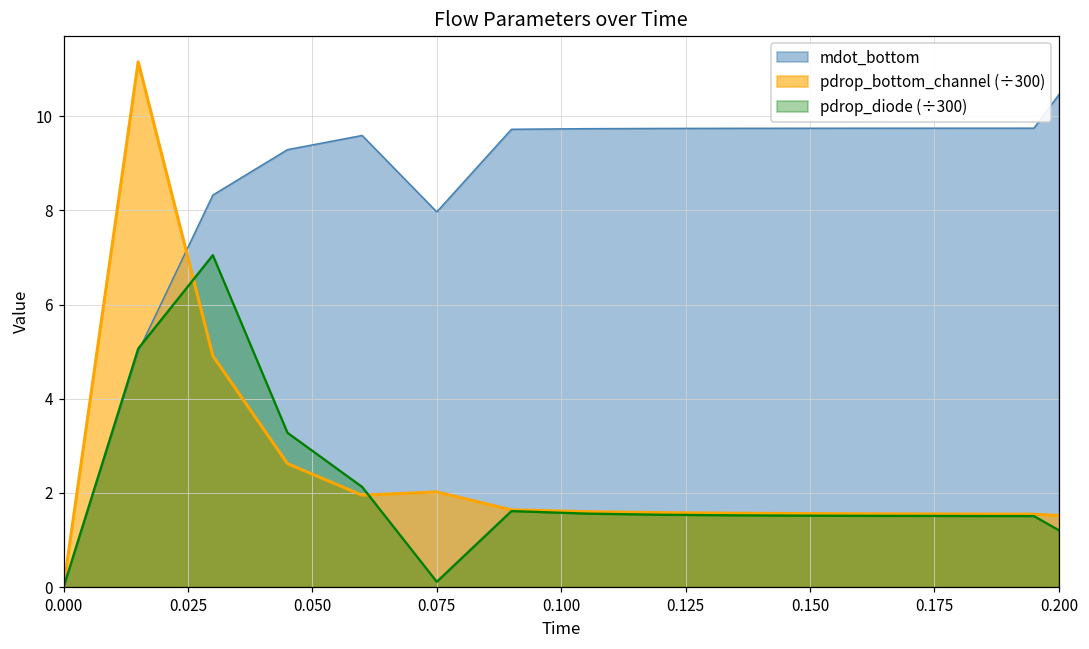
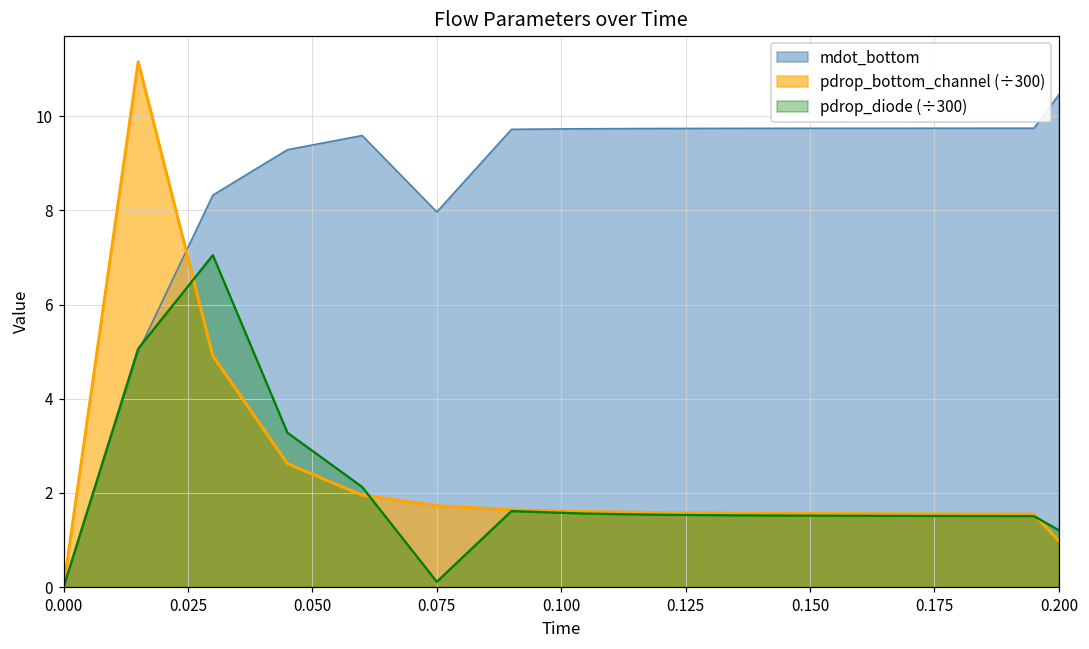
pdrop_bottom_channel (÷300), 0.075: 2.0 -> 1.7
pdrop_bottom_channel (÷300), 0.200: 1.5 -> 1.0
